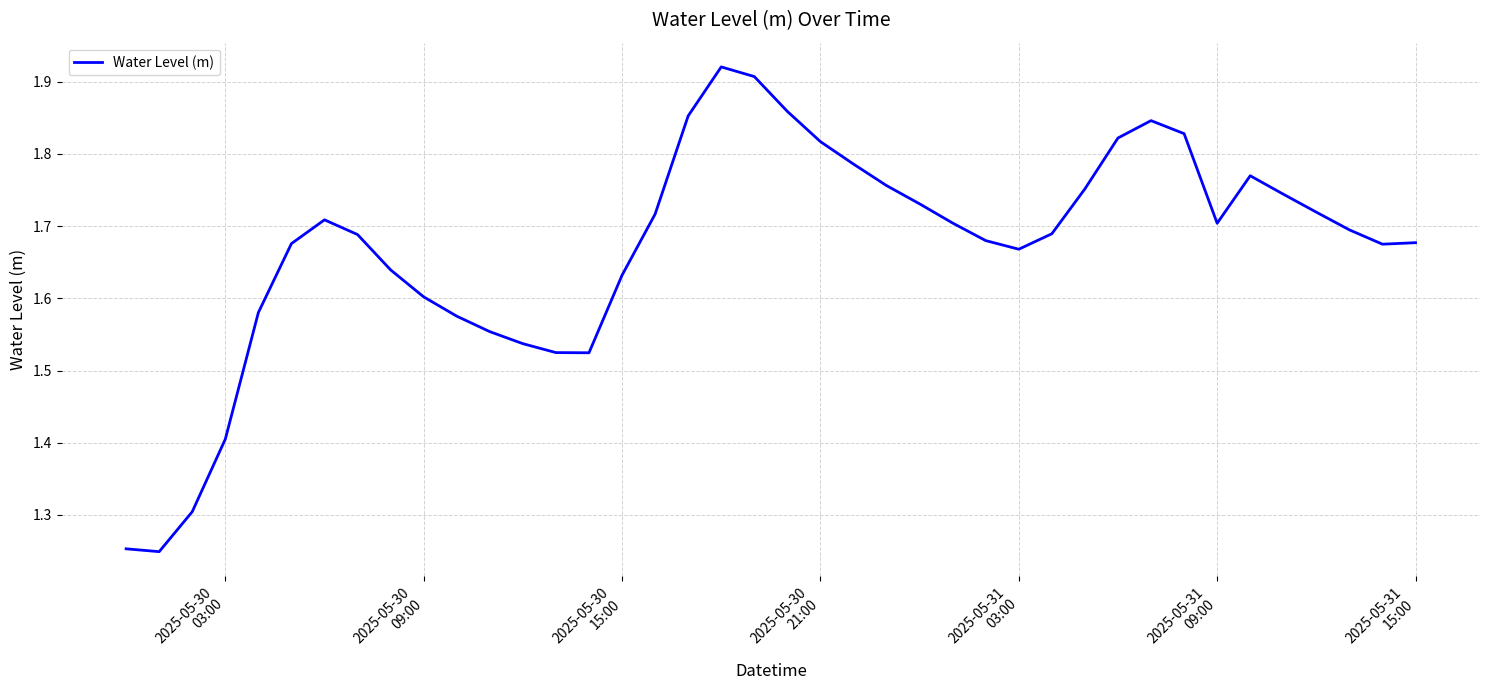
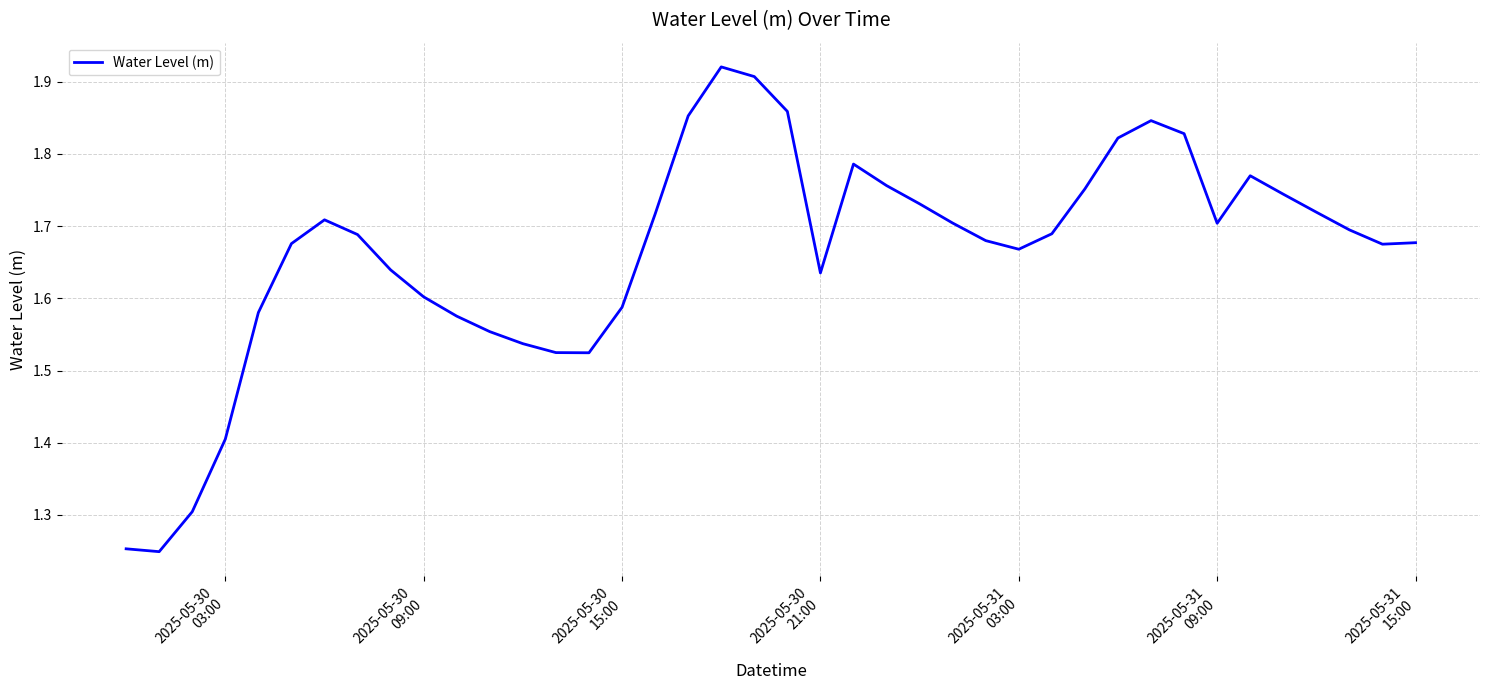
2025-05-30 15:00: 1.63 -> 1.59
2025-05-30 21:00: 1.82 -> 1.64
